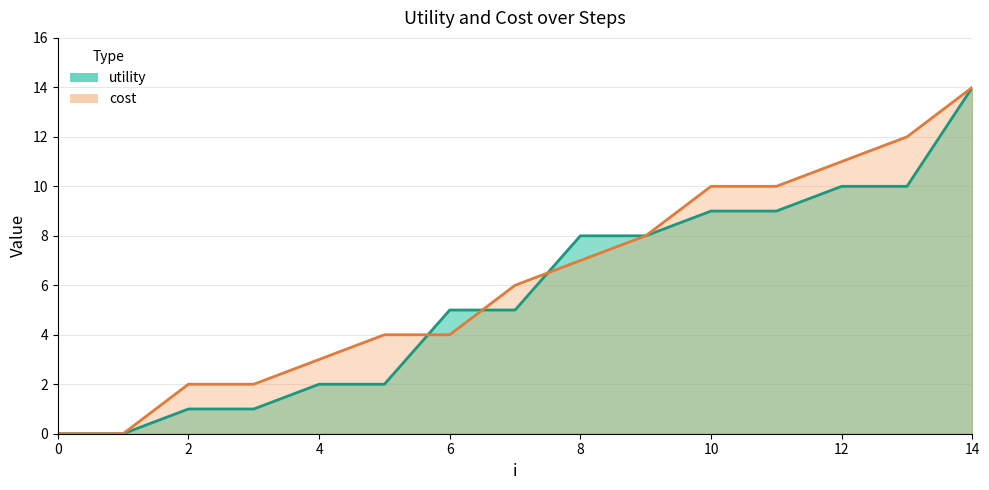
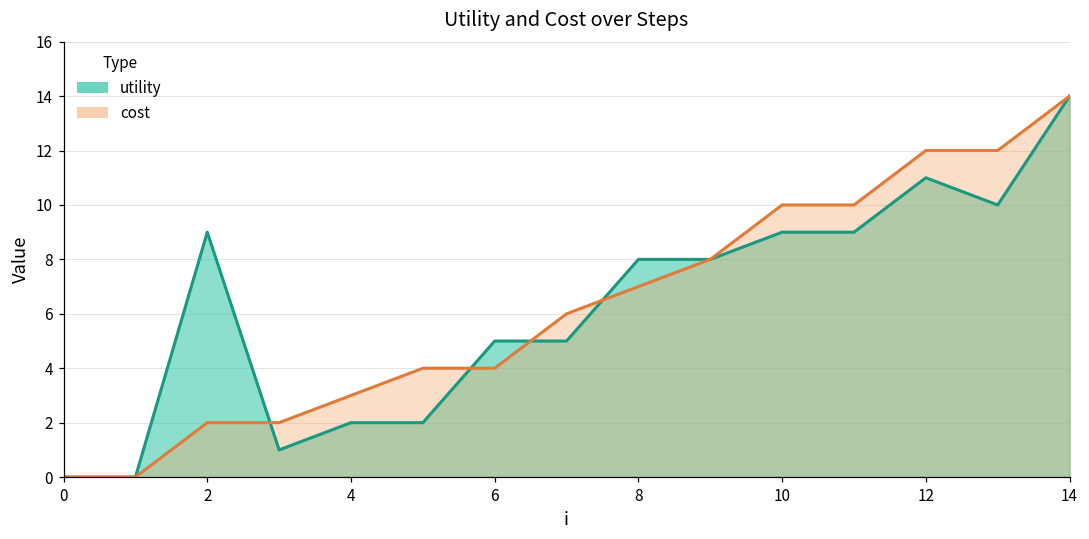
utility, 2: 1 -> 9
utility, 12: 10 -> 11
cost, 12: 11 -> 12
